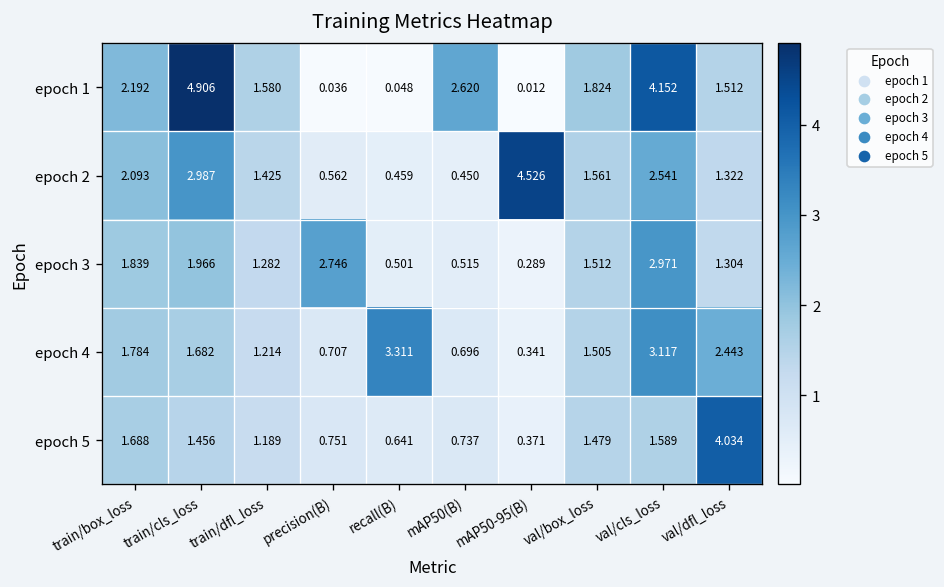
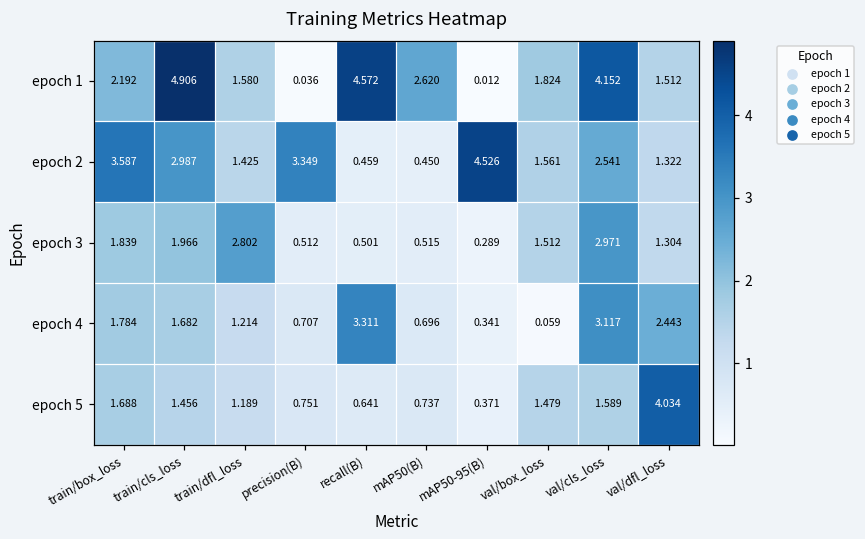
epoch 1, recall(B): 0.048 -> 4.572
epoch 2, train/box_loss: 2.093 -> 3.587
epoch 2, precision(B): 0.562 -> 3.349
epoch 3, train/dfl_loss: 1.282 -> 2.802
epoch 3, precision(B): 2.746 -> 0.512
epoch 4, val/box_loss: 1.505 -> 0.059
